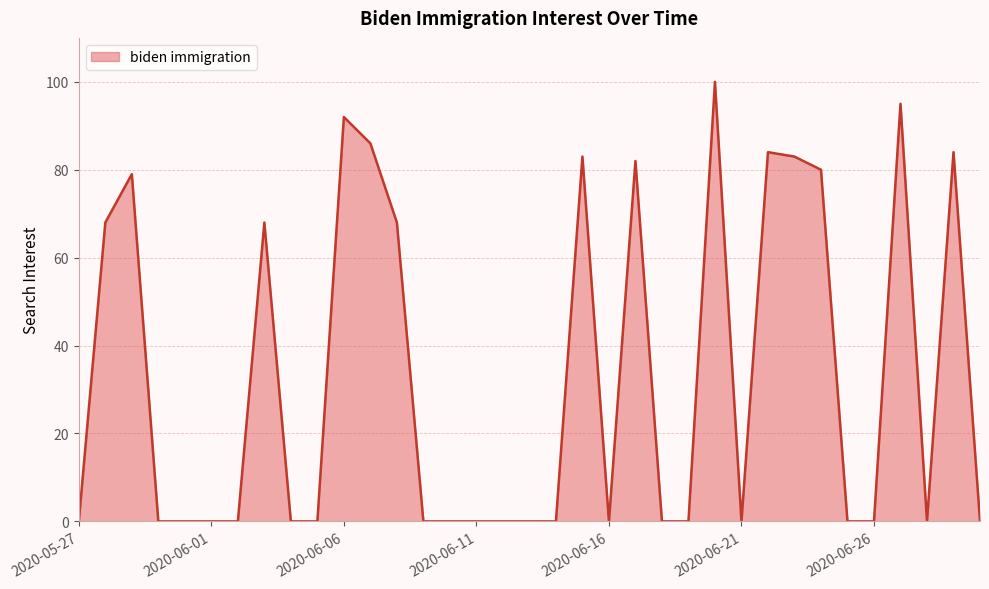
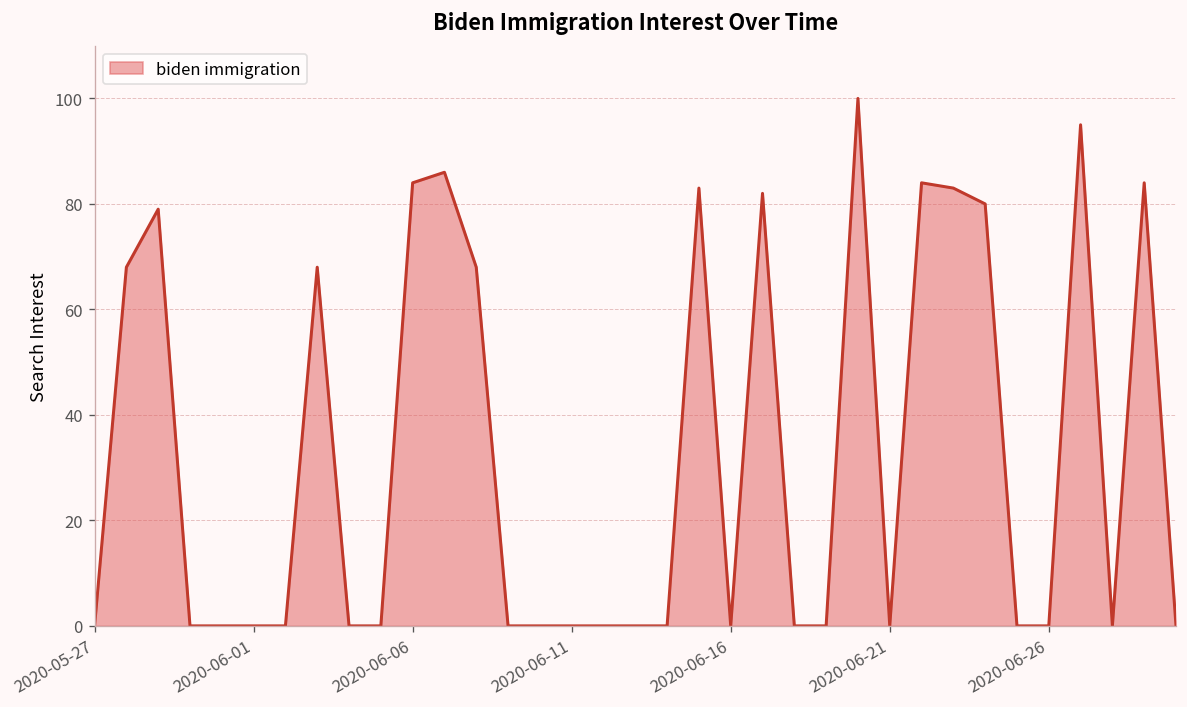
2020-06-06: 92 -> 84
